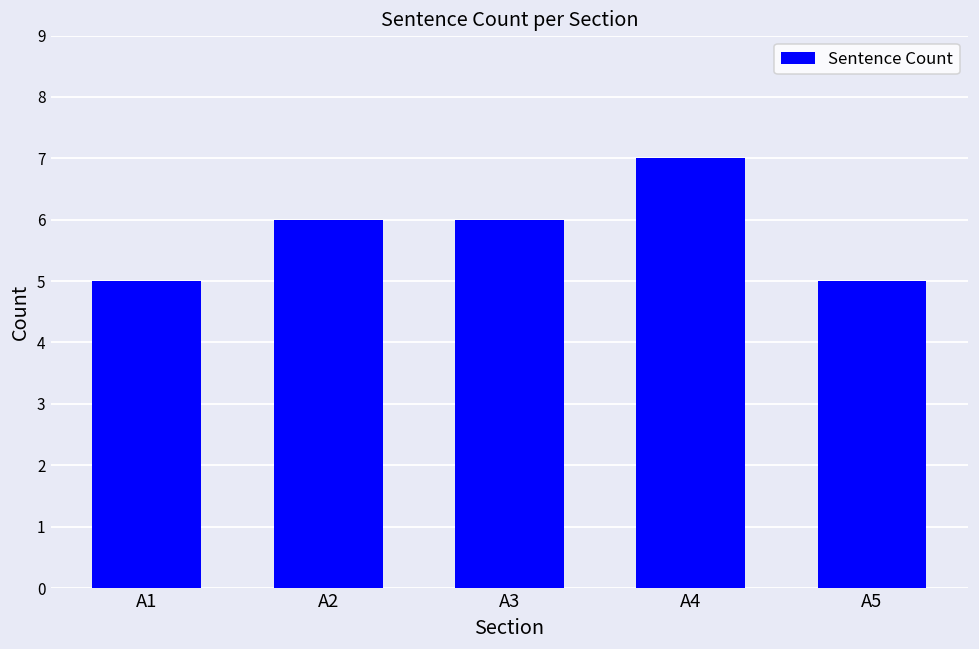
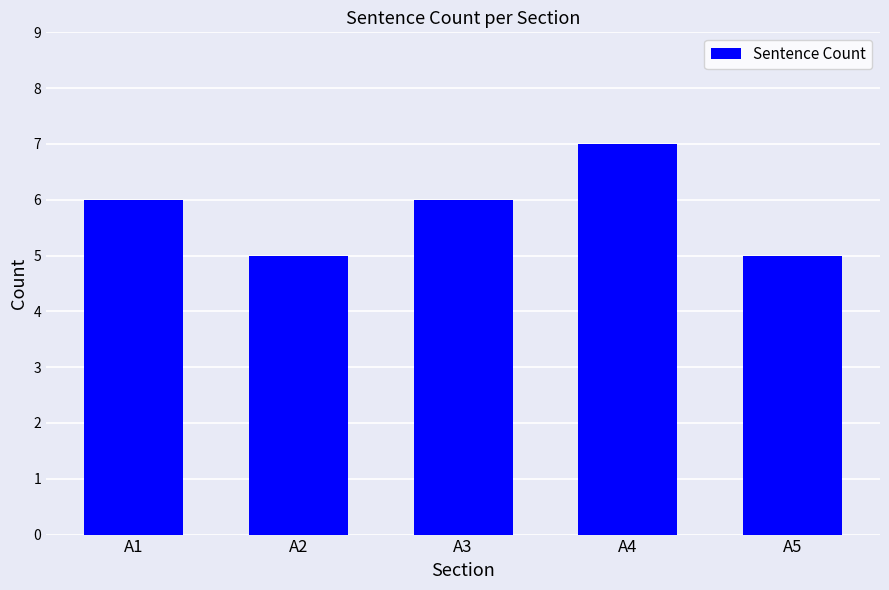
A1: 5 -> 6
A2: 6 -> 5
